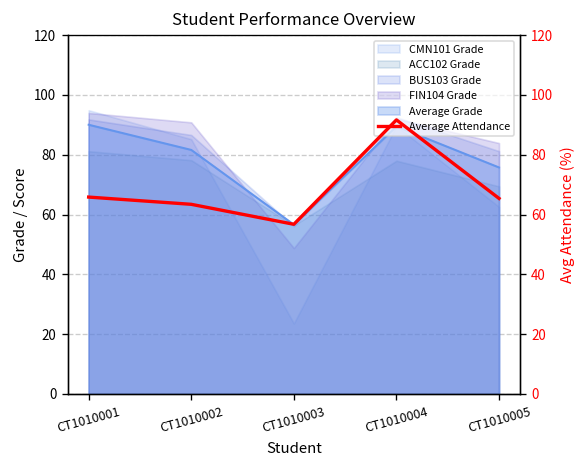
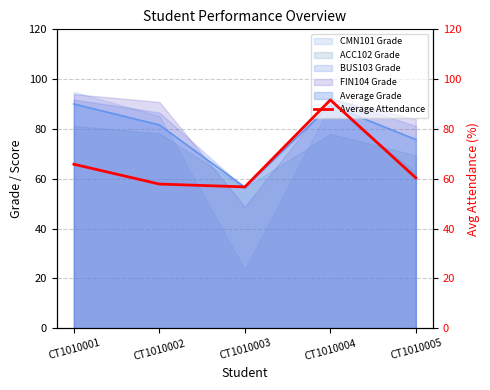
Average Attendance, CT1010002: 63 -> 58
Average Attendance, CT1010005: 65 -> 60
